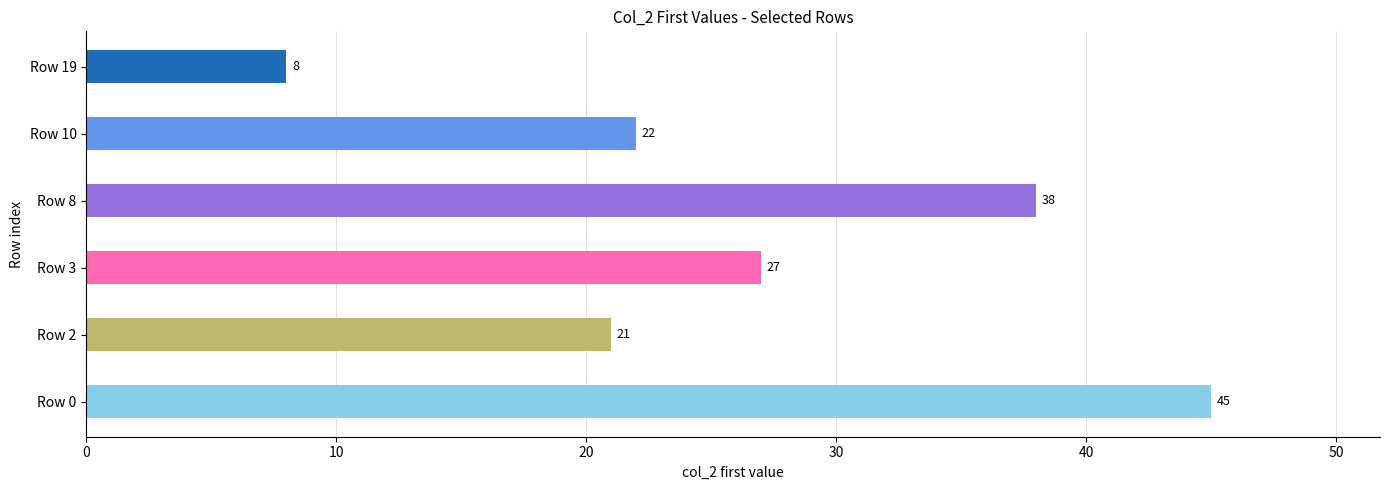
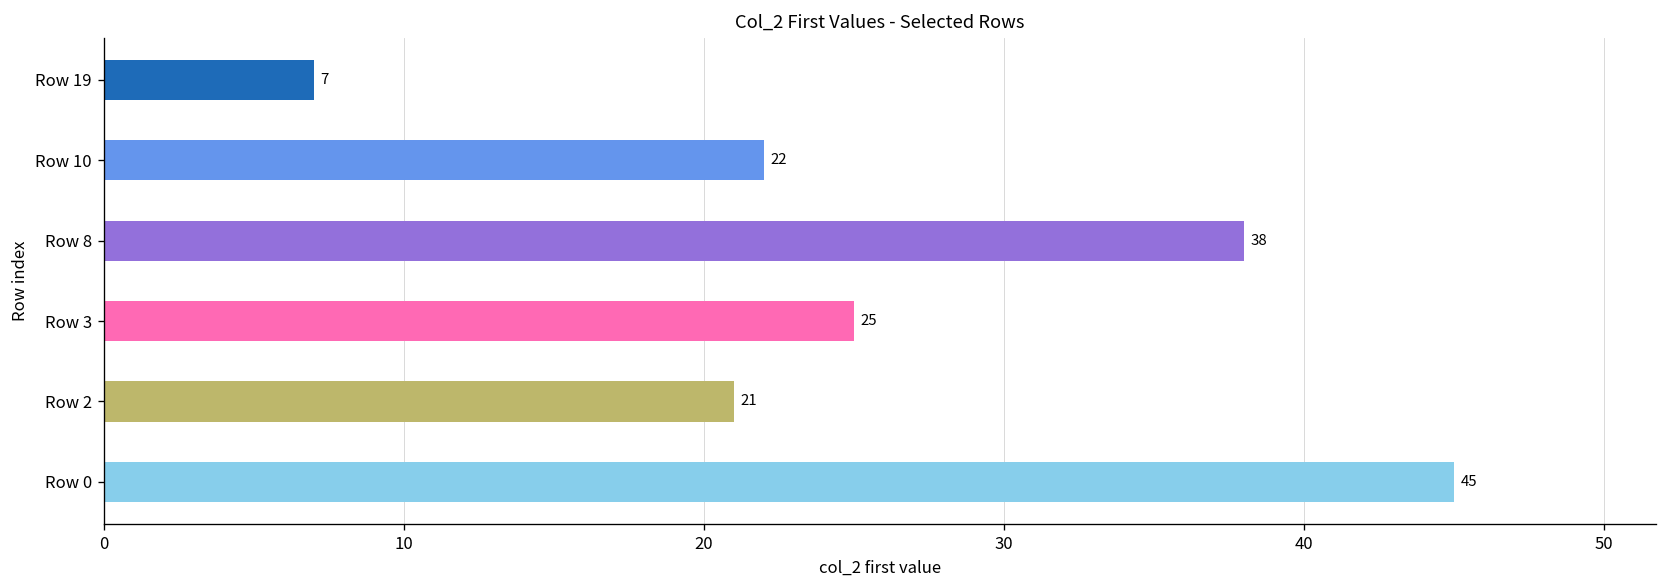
Row 19: 8 -> 7
Row 3: 27 -> 25
